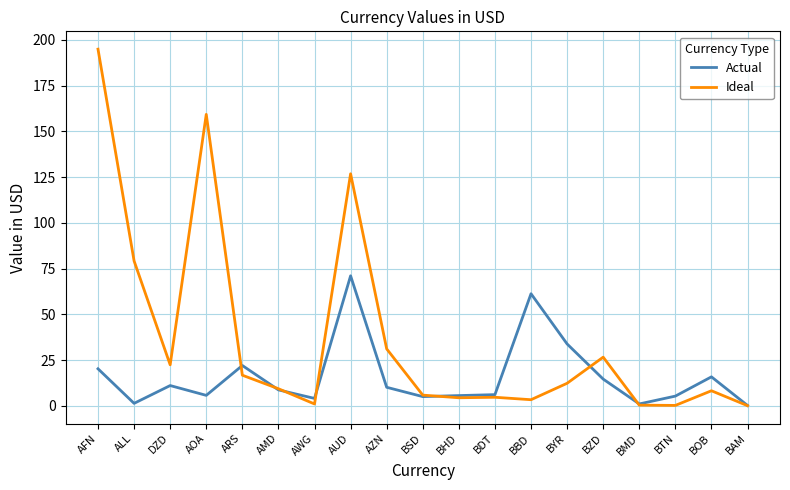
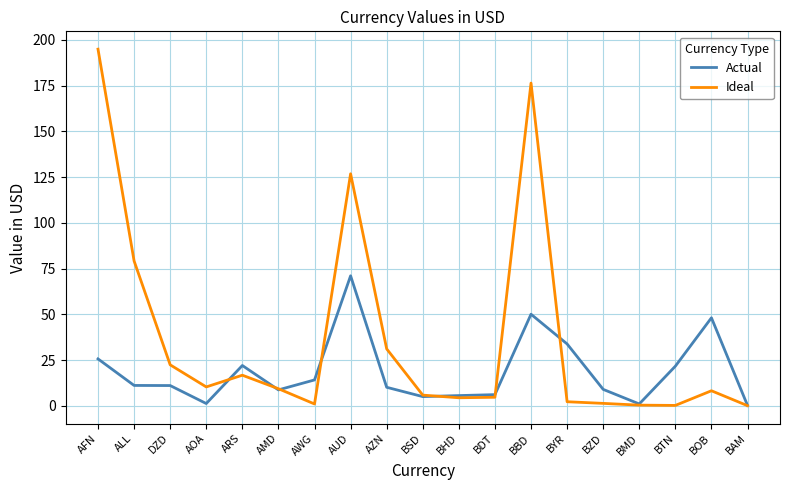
Actual, AFN: 20 -> 26
Actual, ALL: 1 -> 11
Actual, AOA: 6 -> 1
Ideal, AOA: 159 -> 10
Actual, AWG: 4 -> 14
Actual, BBD: 61 -> 50
Ideal, BBD: 3 -> 176
Ideal, BYR: 12 -> 2
Actual, BZD: 15 -> 9
Ideal, BZD: 27 -> 1
Actual, BTN: 5 -> 22
Actual, BOB: 16 -> 48
